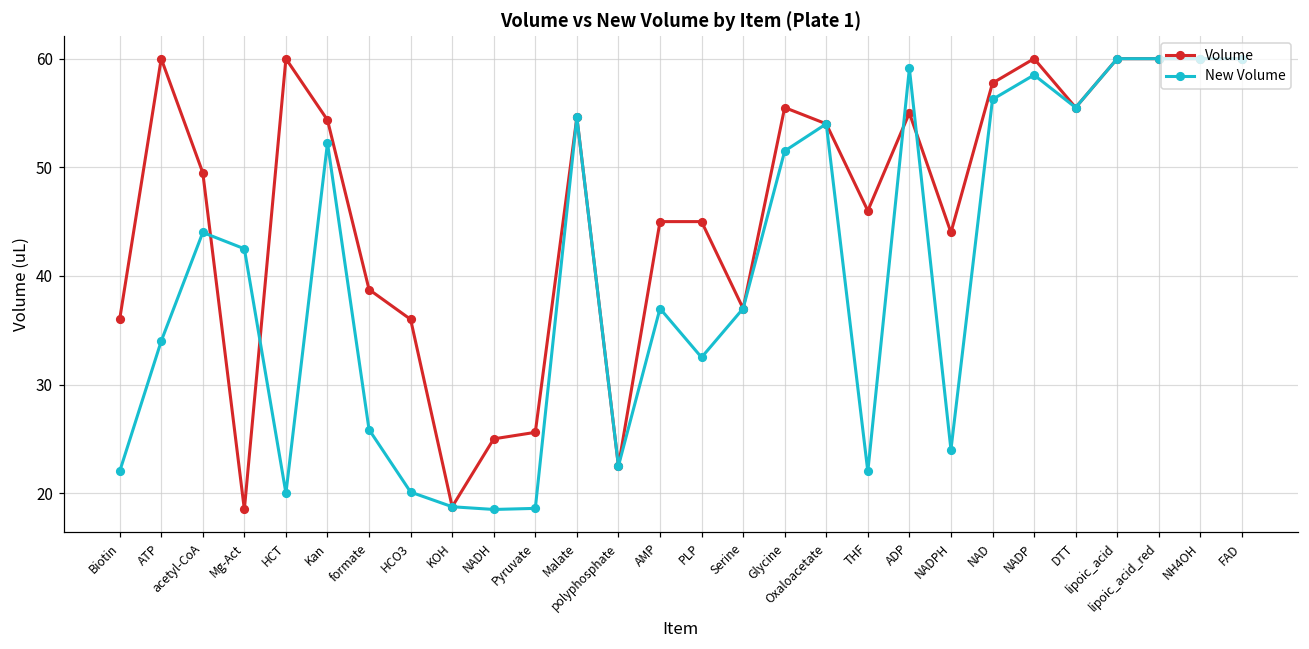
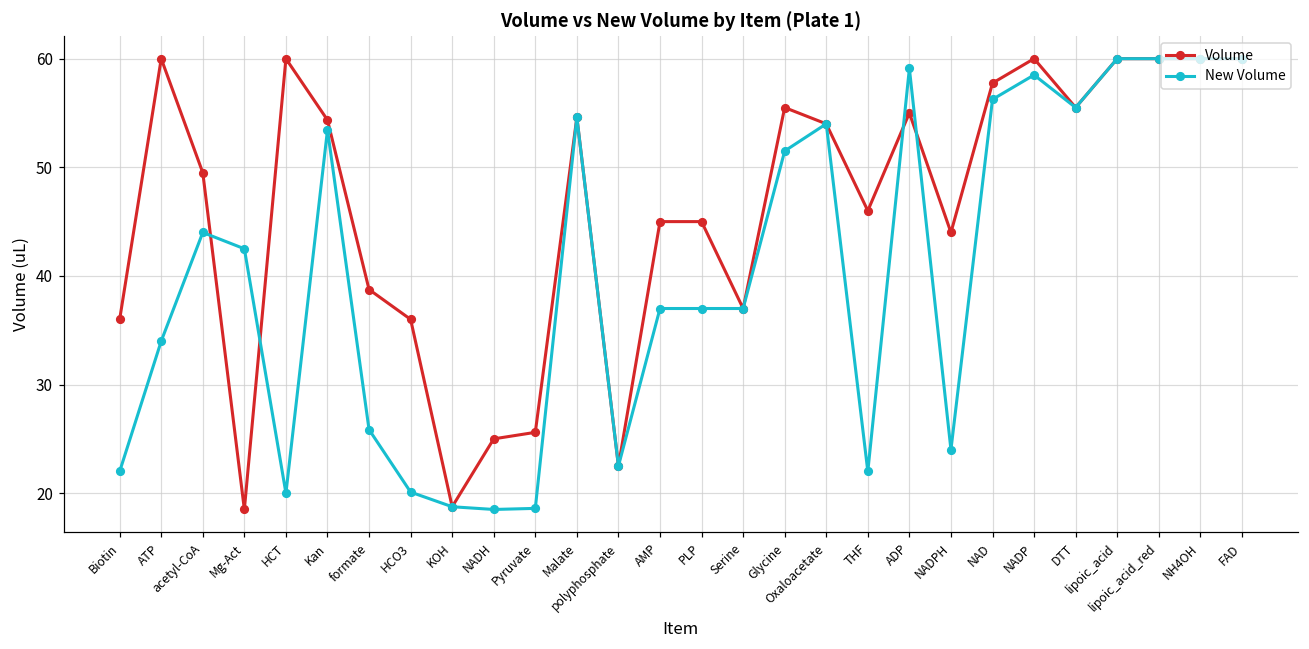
New Volume, Kan: 52 -> 53
New Volume, PLP: 33 -> 37
